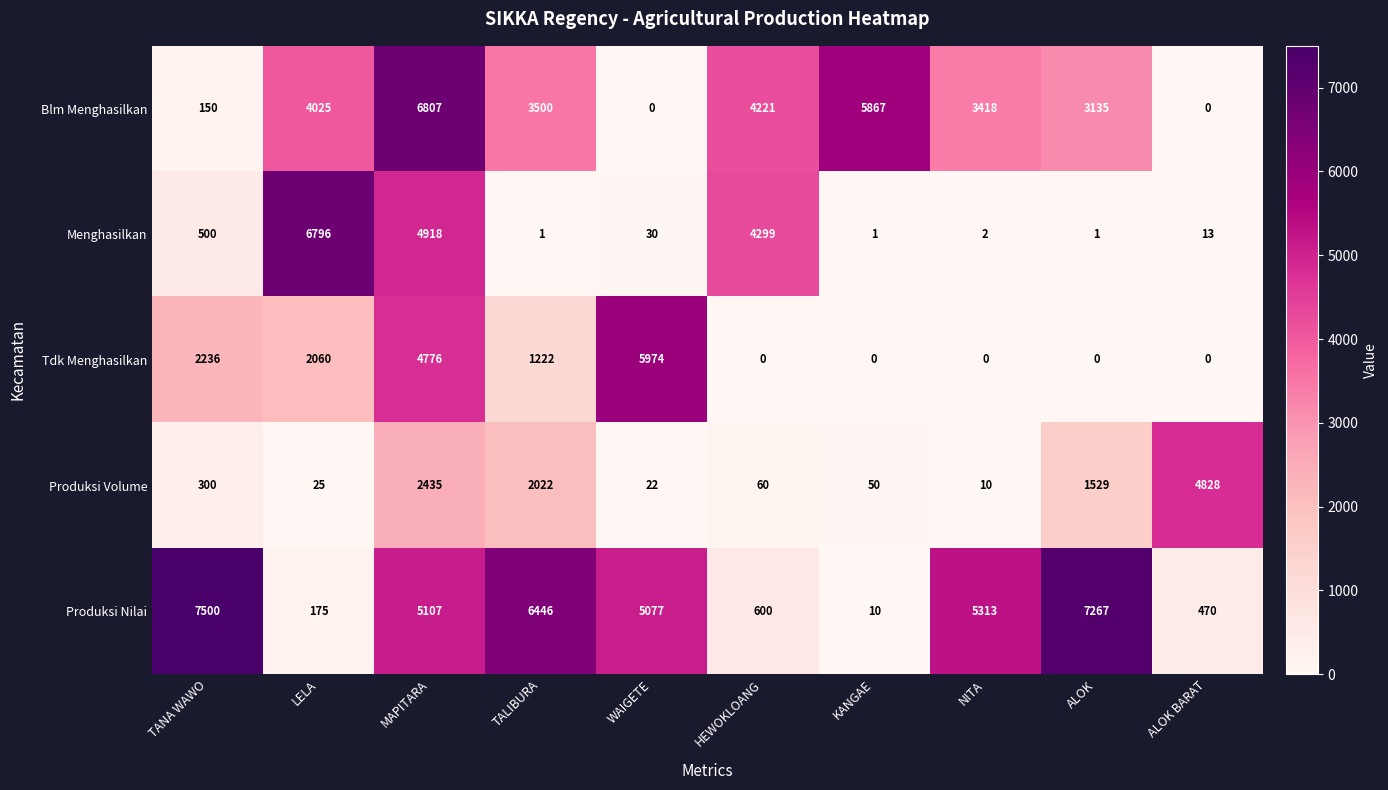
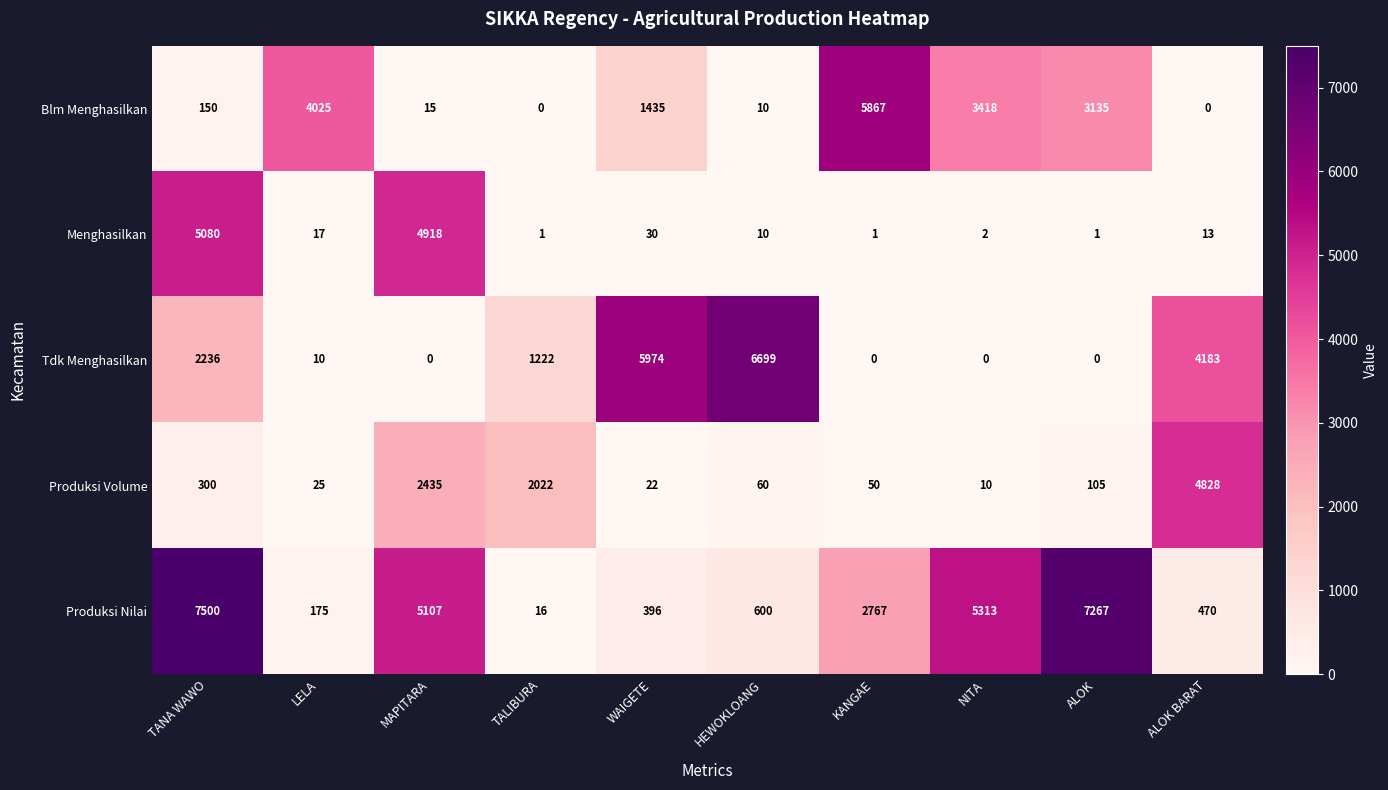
Blm Menghasilkan, MAPITARA: 6807 -> 15
Blm Menghasilkan, TALIBURA: 3500 -> 0
Blm Menghasilkan, WAIGETE: 0 -> 1435
Blm Menghasilkan, HEWOKLOANG: 4221 -> 10
Menghasilkan, TANA WAWO: 500 -> 5080
Menghasilkan, LELA: 6796 -> 17
Menghasilkan, HEWOKLOANG: 4299 -> 10
Tdk Menghasilkan, LELA: 2060 -> 10
Tdk Menghasilkan, MAPITARA: 4776 -> 0
Tdk Menghasilkan, HEWOKLOANG: 0 -> 6699
Tdk Menghasilkan, ALOK BARAT: 0 -> 4183
Produksi Volume, ALOK: 1529 -> 105
Produksi Nilai, TALIBURA: 6446 -> 16
Produksi Nilai, WAIGETE: 5077 -> 396
Produksi Nilai, KANGAE: 10 -> 2767
